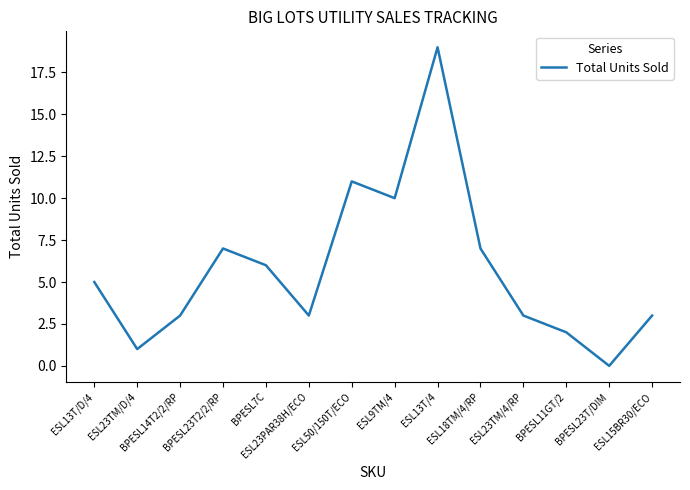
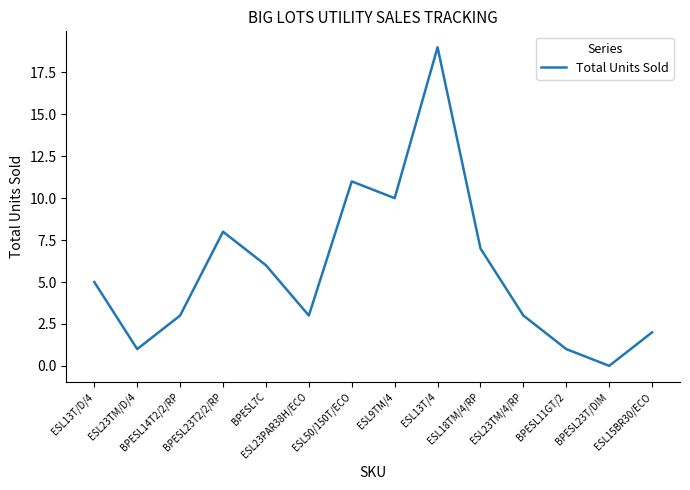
BPESL23T2/2/RP: 7 -> 8
BPESL11GT/2: 2 -> 1
ESL15BR30/ECO: 3 -> 2
